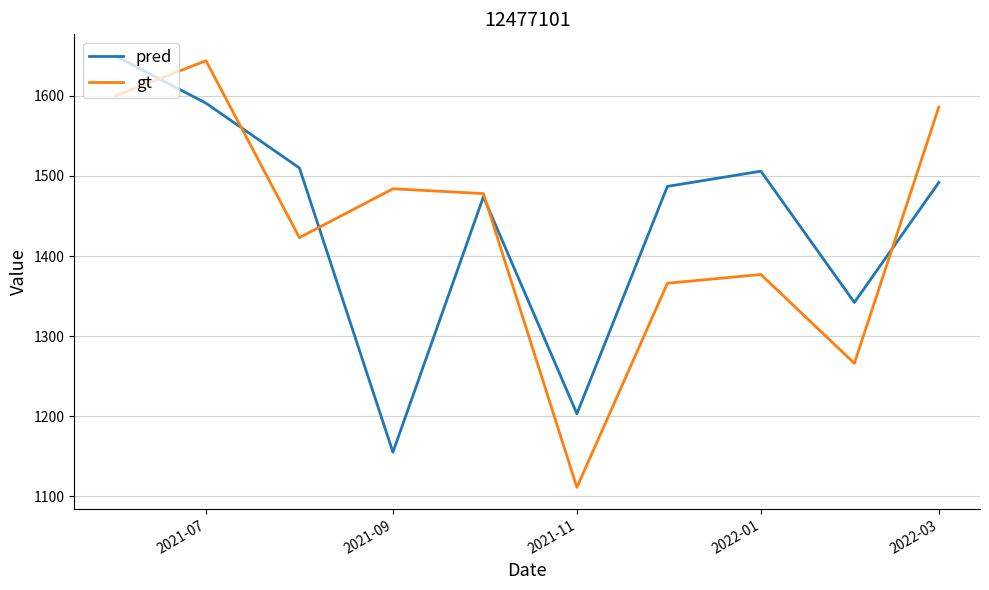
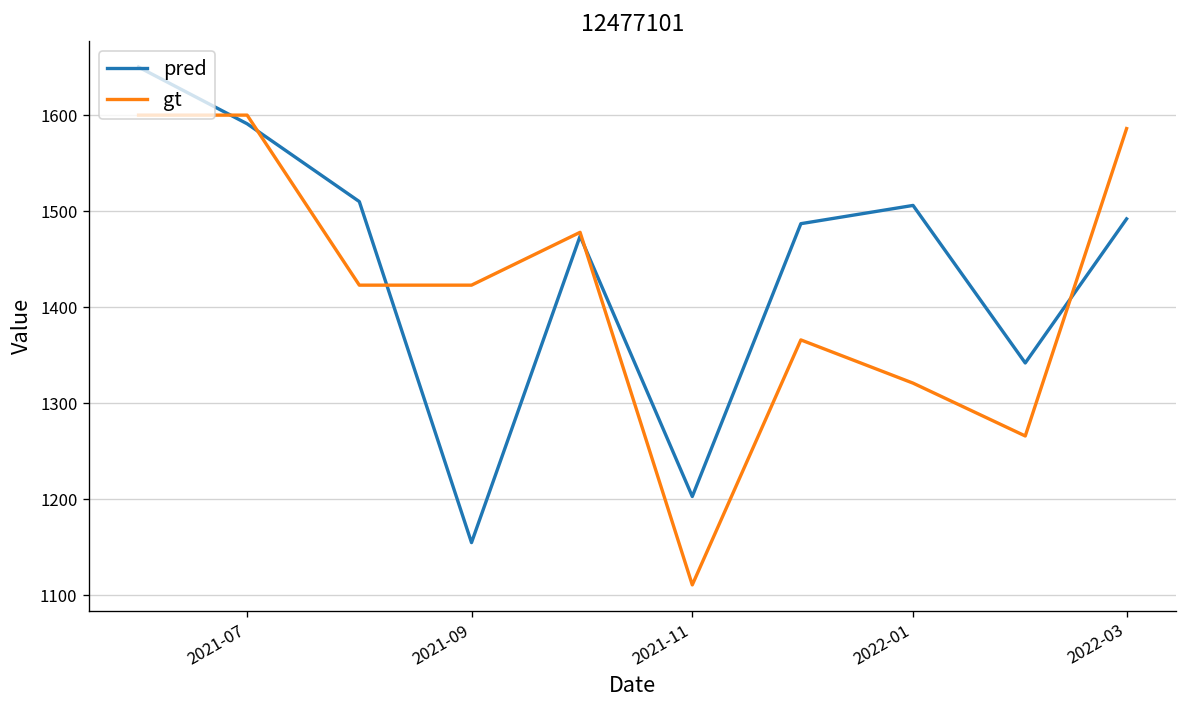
gt, 2021-07: 1640 -> 1600
gt, 2021-09: 1480 -> 1420
gt, 2022-01: 1380 -> 1320
